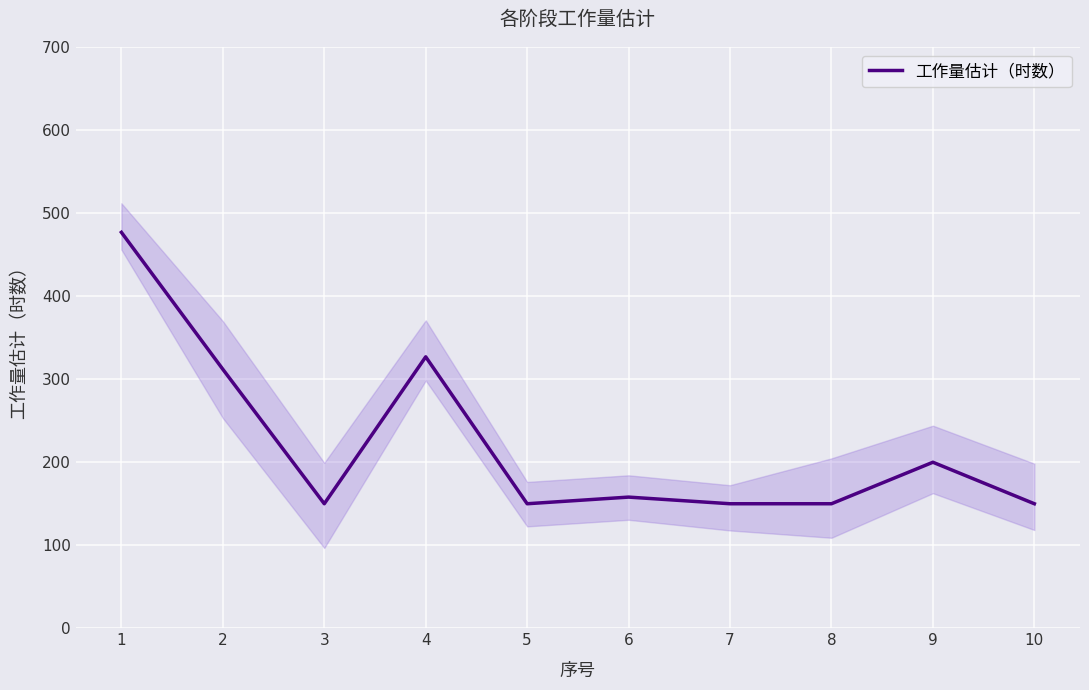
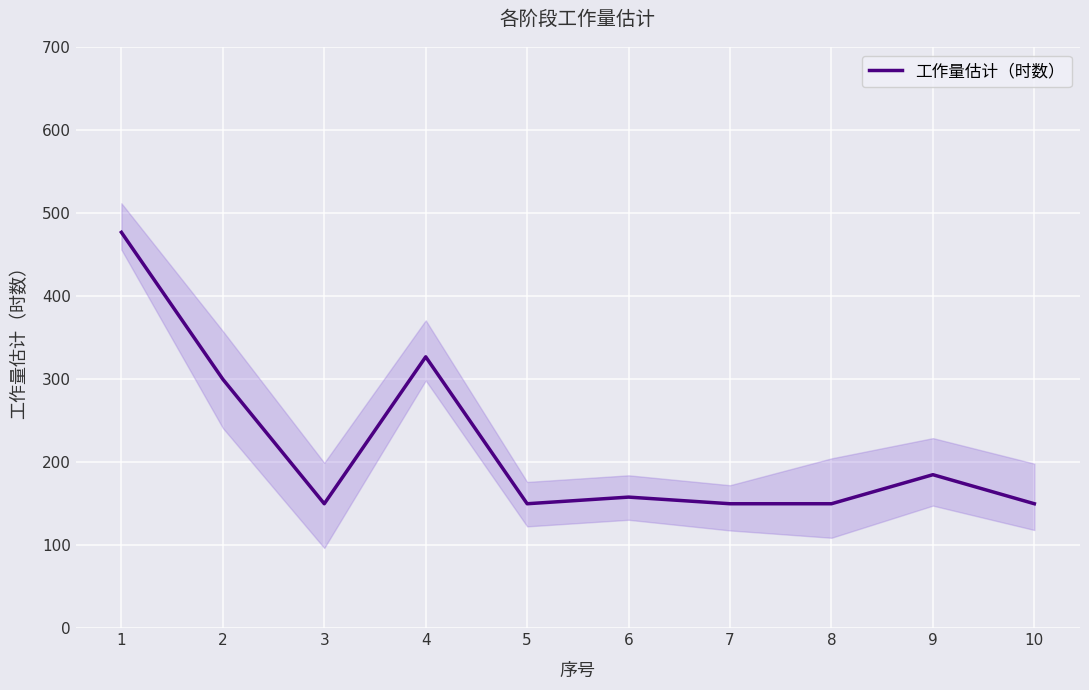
工作量估计（时数）, 2: 310 -> 300
工作量估计（时数）, 9: 200 -> 190
